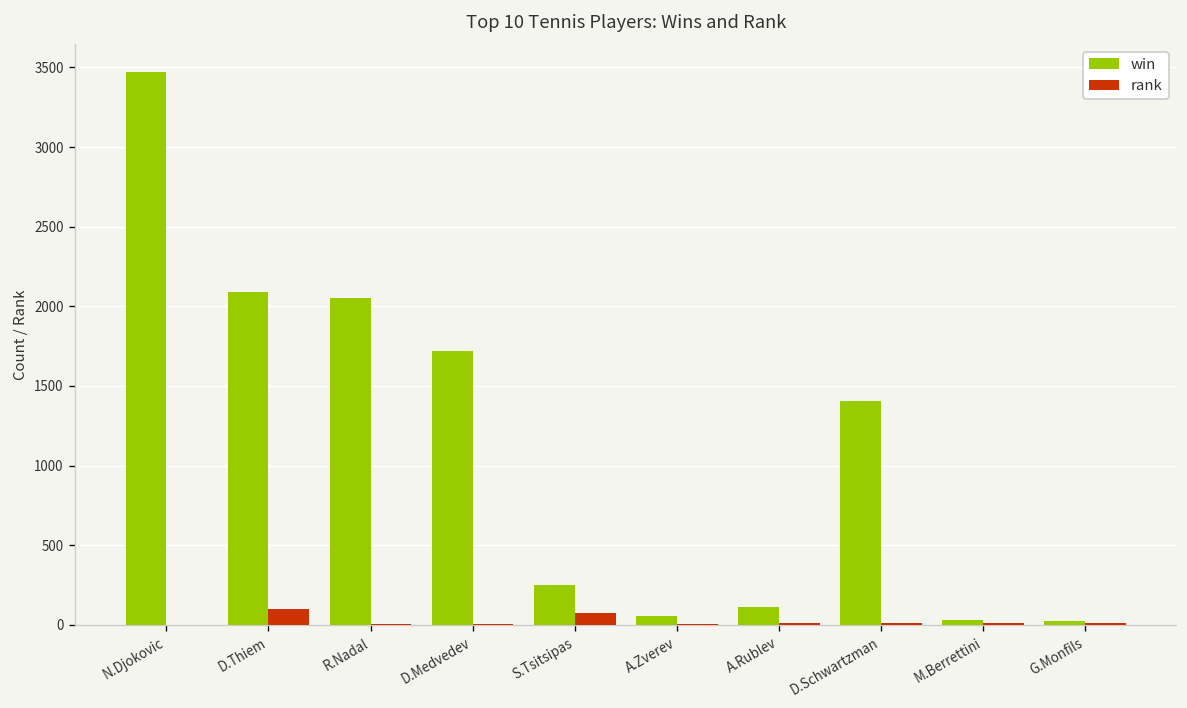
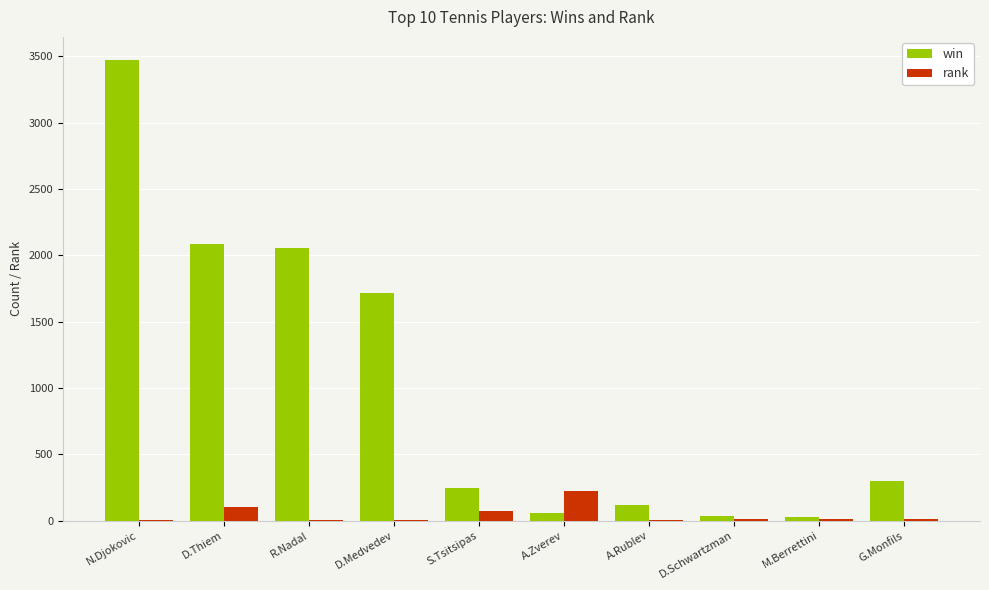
rank, A.Zverev: 10 -> 230
win, D.Schwartzman: 1400 -> 30
win, G.Monfils: 20 -> 300
